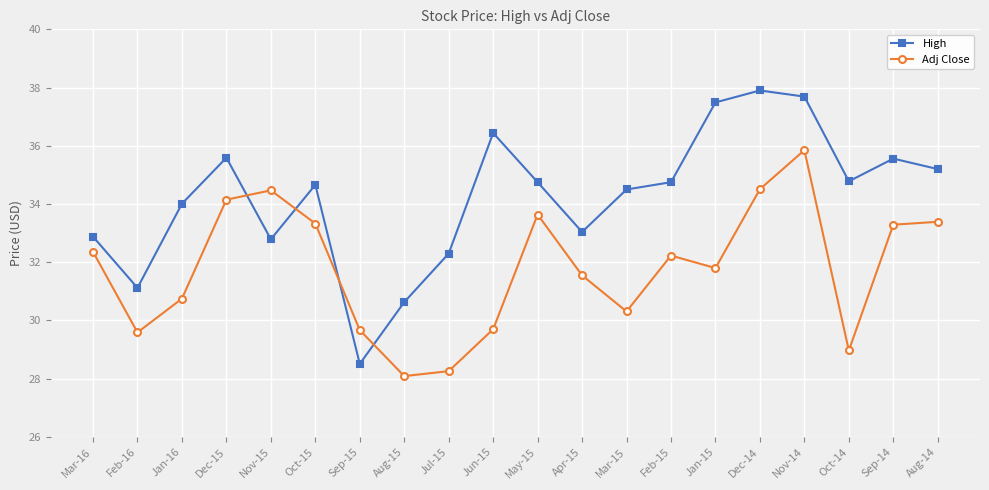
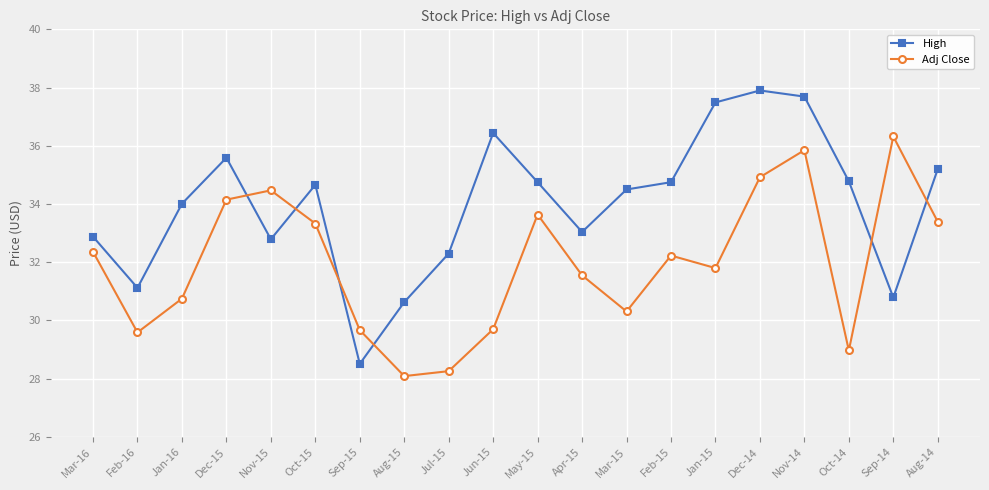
Adj Close, Dec-14: 34.5 -> 34.9
High, Sep-14: 35.6 -> 30.8
Adj Close, Sep-14: 33.3 -> 36.3
